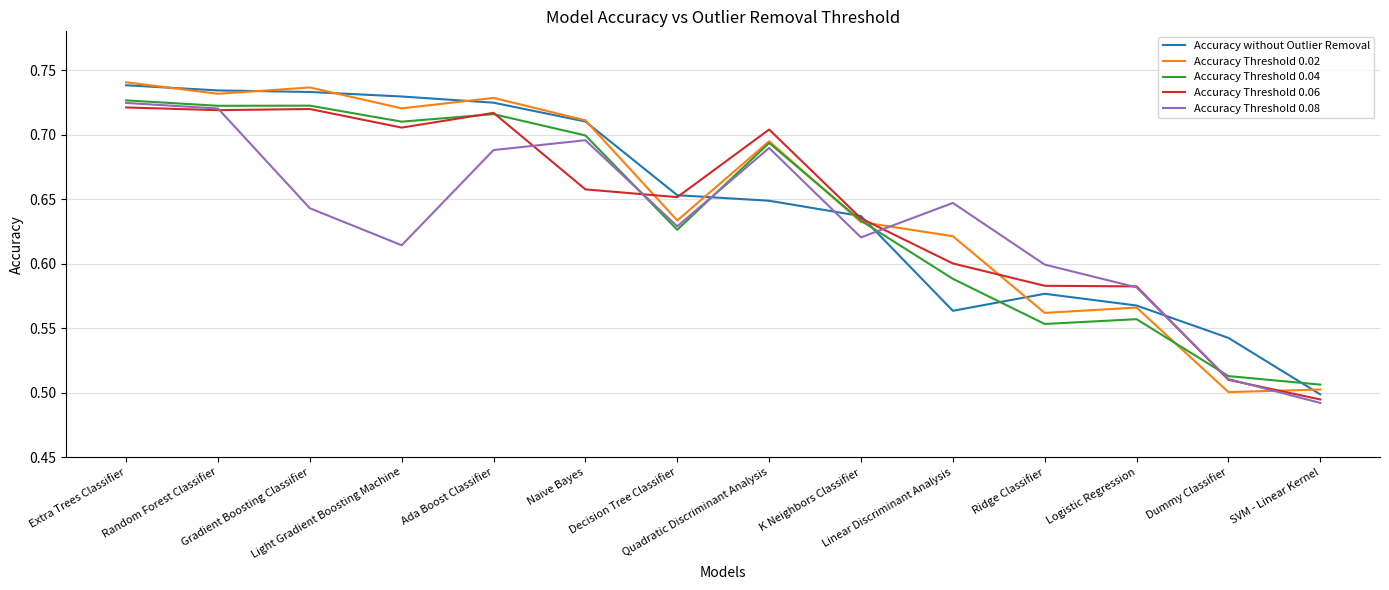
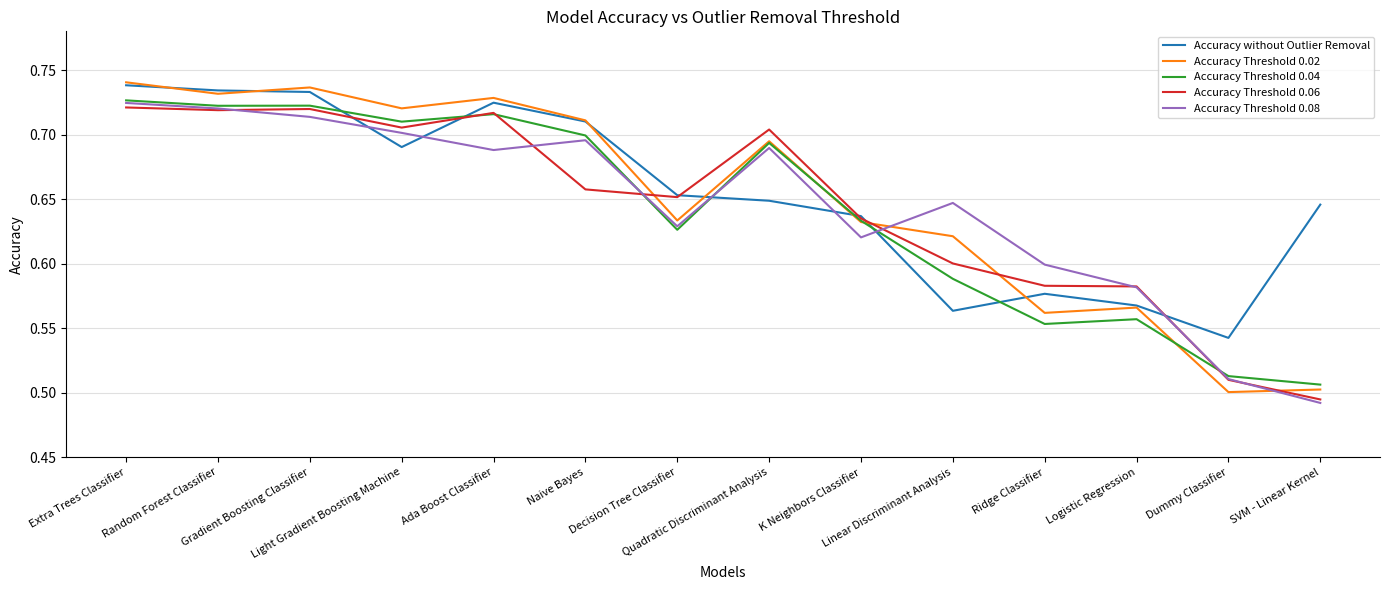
Accuracy Threshold 0.08, Gradient Boosting Classifier: 0.643 -> 0.714
Accuracy without Outlier Removal, Light Gradient Boosting Machine: 0.730 -> 0.690
Accuracy Threshold 0.08, Light Gradient Boosting Machine: 0.614 -> 0.701
Accuracy without Outlier Removal, SVM - Linear Kernel: 0.499 -> 0.646
